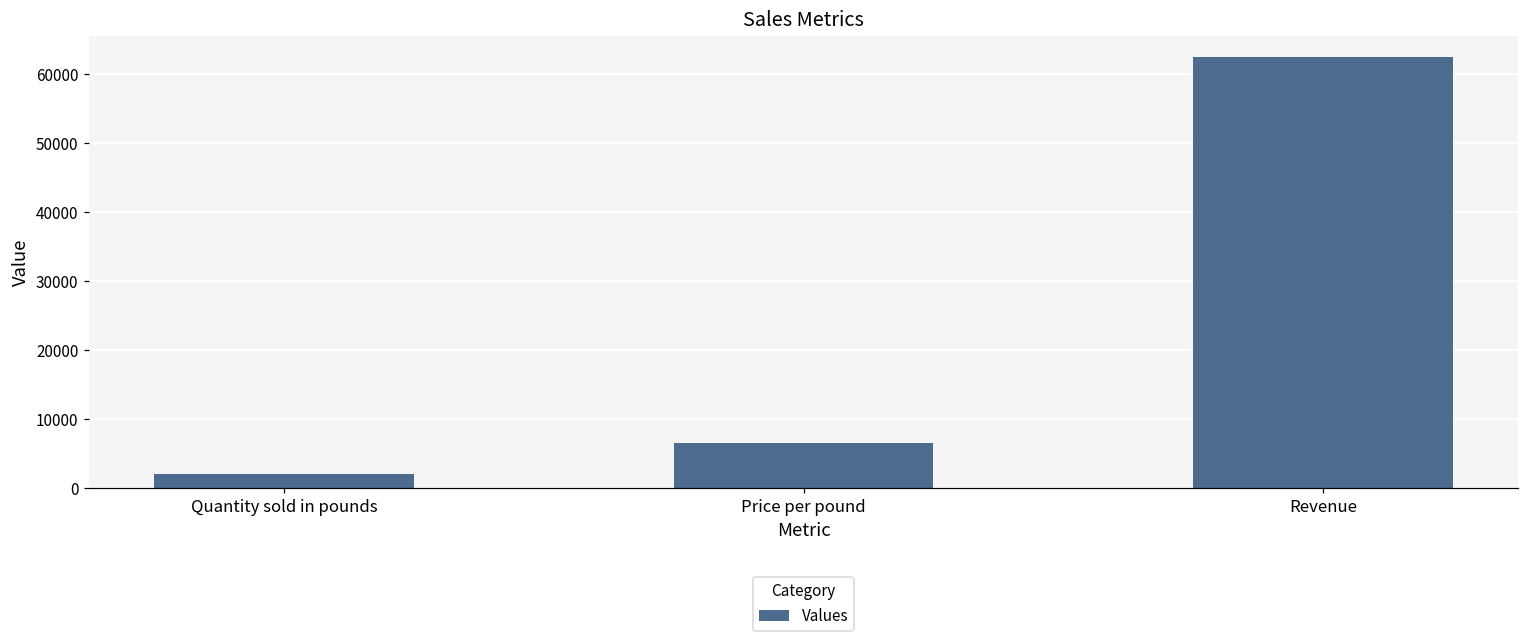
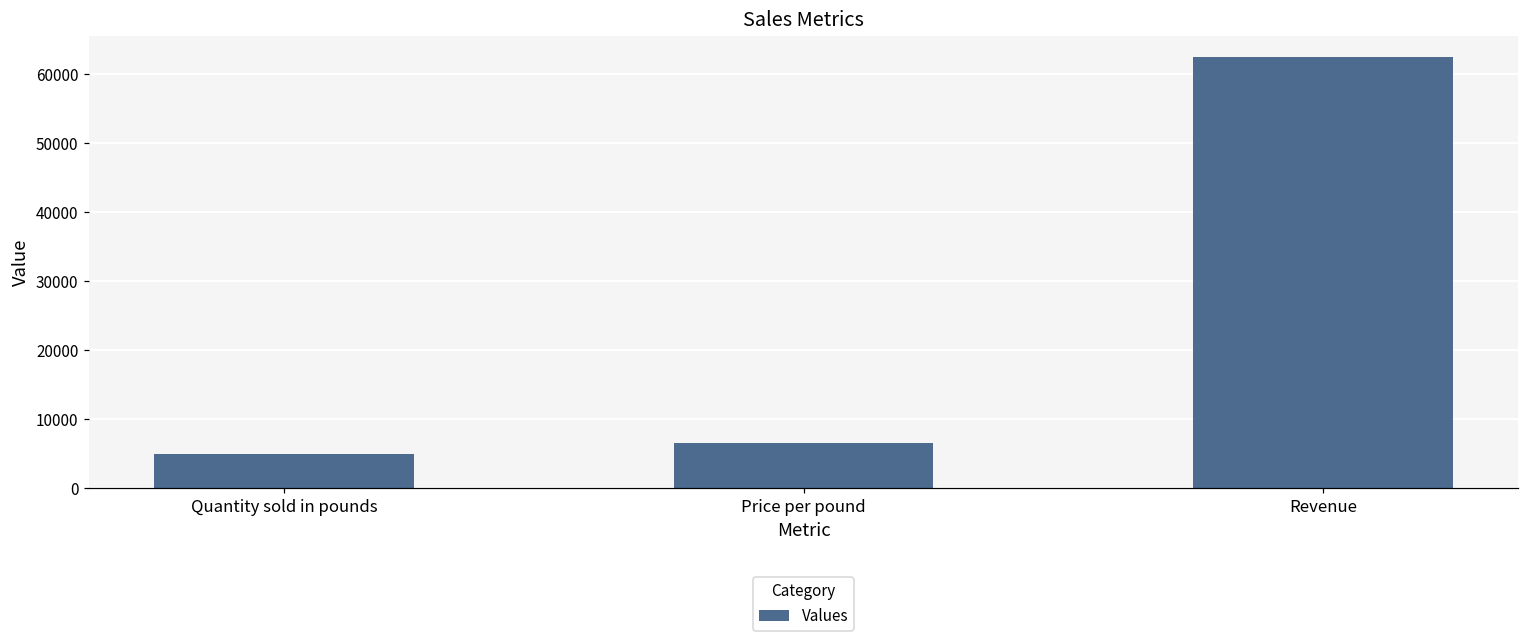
Quantity sold in pounds: 2000 -> 5000
